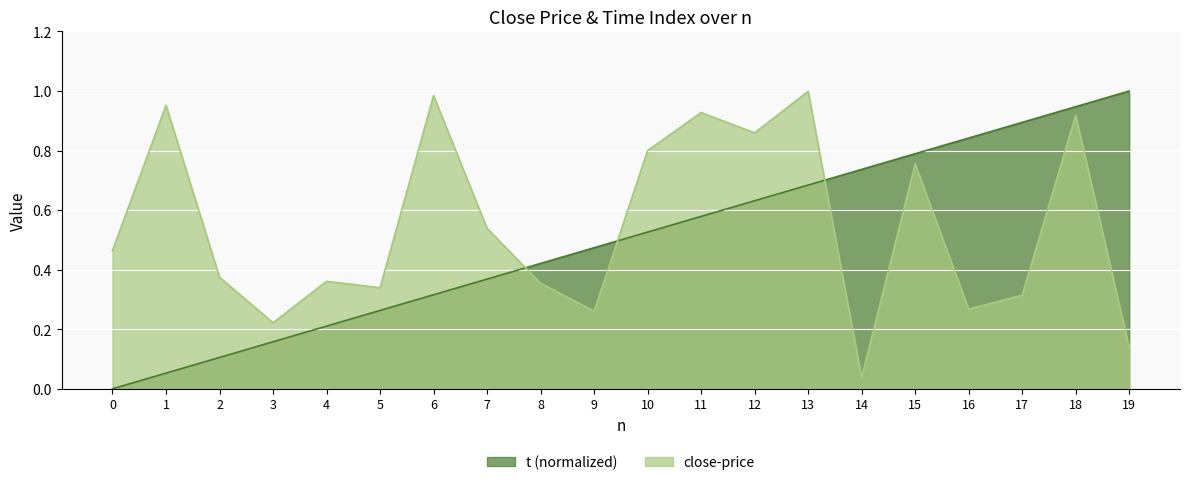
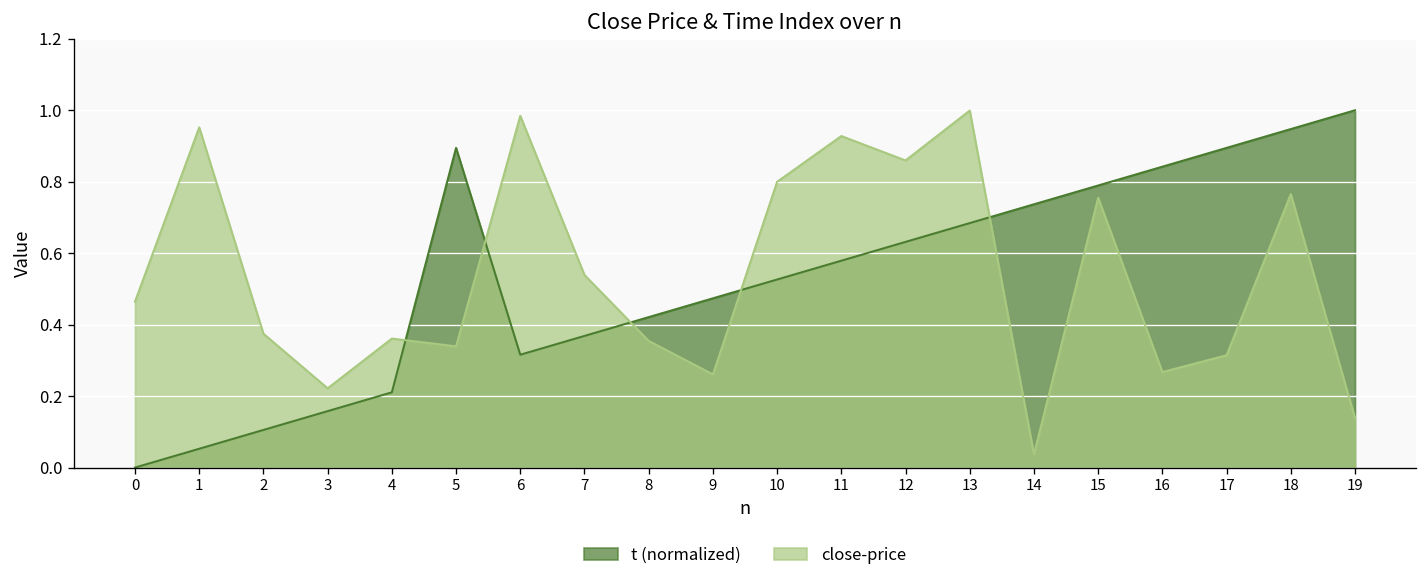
t (normalized), 5: 0.26 -> 0.89
close-price, 18: 0.92 -> 0.77
